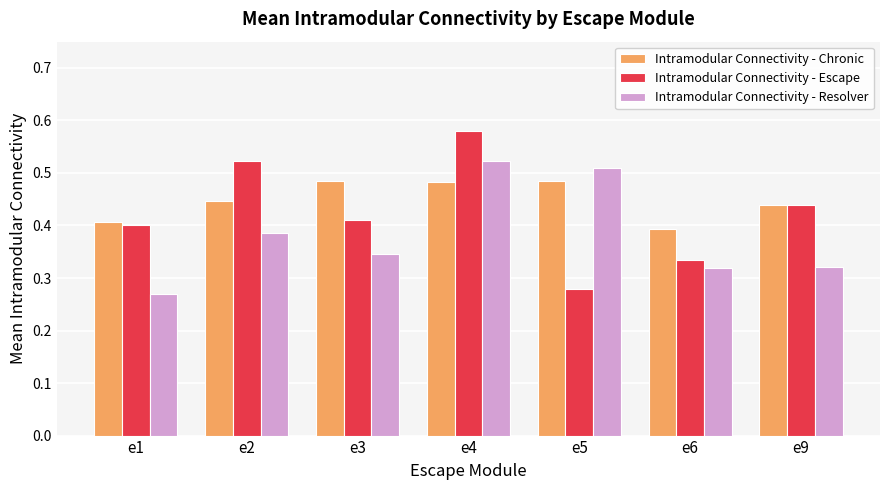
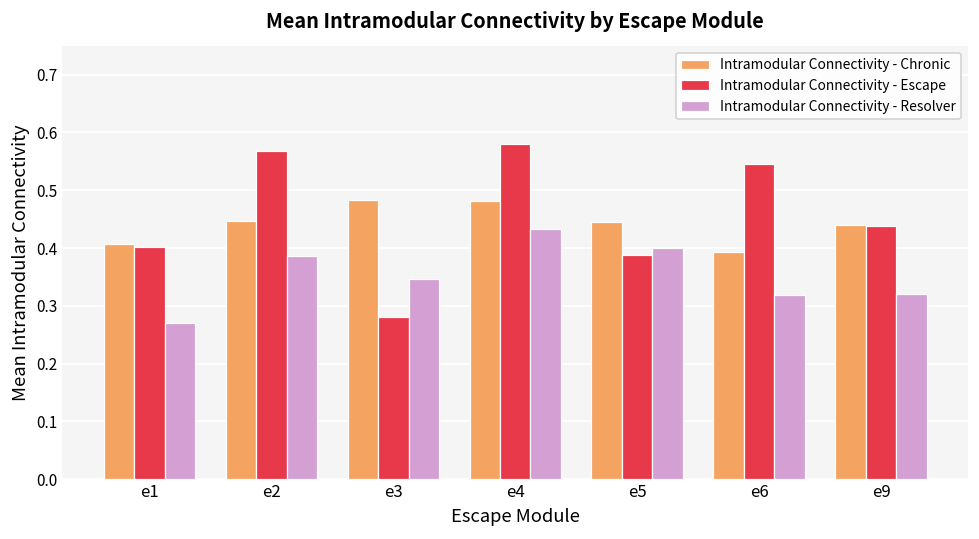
Intramodular Connectivity - Escape, e2: 0.52 -> 0.57
Intramodular Connectivity - Escape, e3: 0.41 -> 0.28
Intramodular Connectivity - Resolver, e4: 0.52 -> 0.43
Intramodular Connectivity - Chronic, e5: 0.48 -> 0.45
Intramodular Connectivity - Escape, e5: 0.28 -> 0.39
Intramodular Connectivity - Resolver, e5: 0.51 -> 0.40
Intramodular Connectivity - Escape, e6: 0.34 -> 0.55
